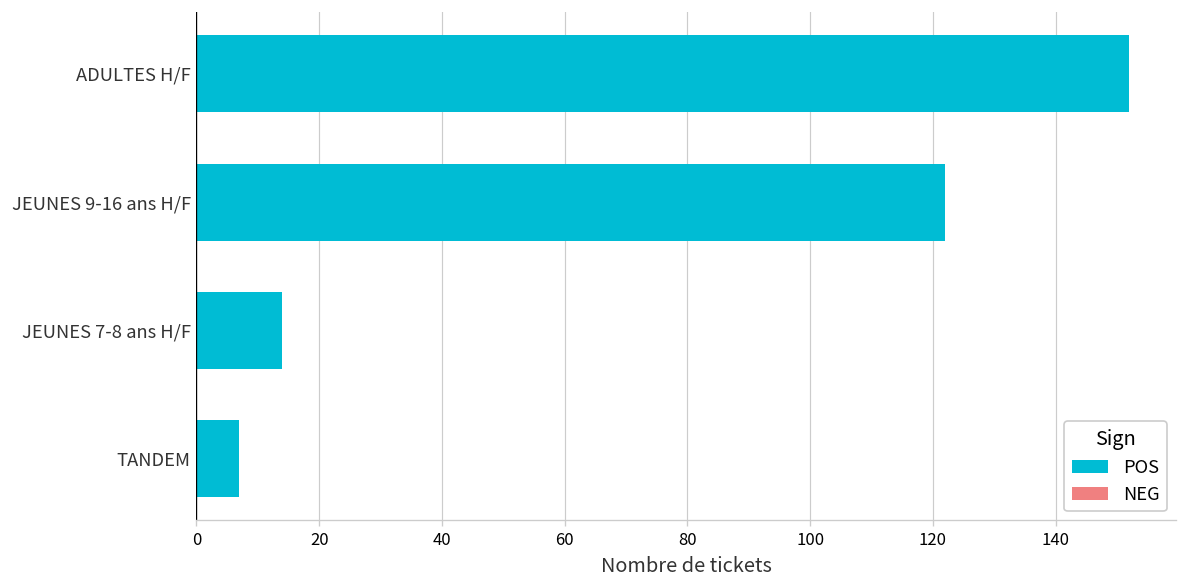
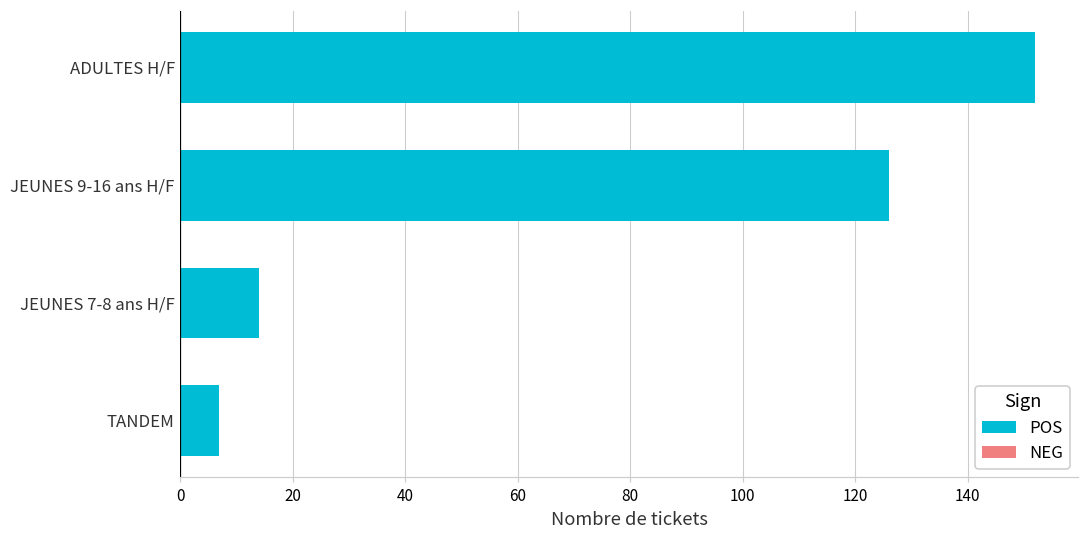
POS, JEUNES 9-16 ans H/F: 122 -> 126
